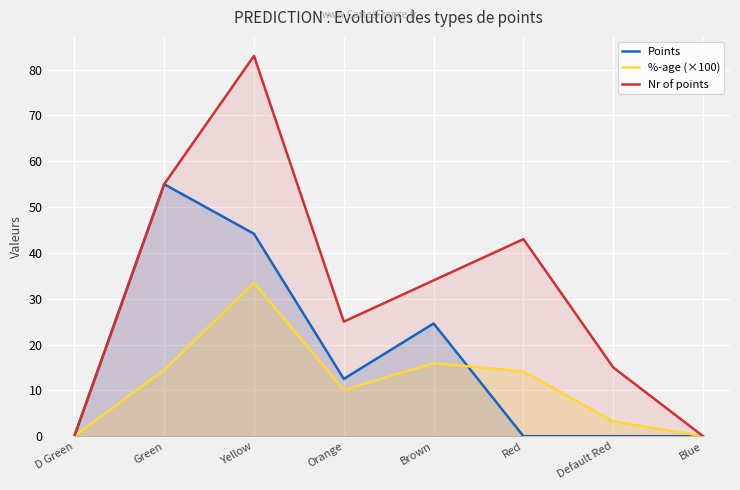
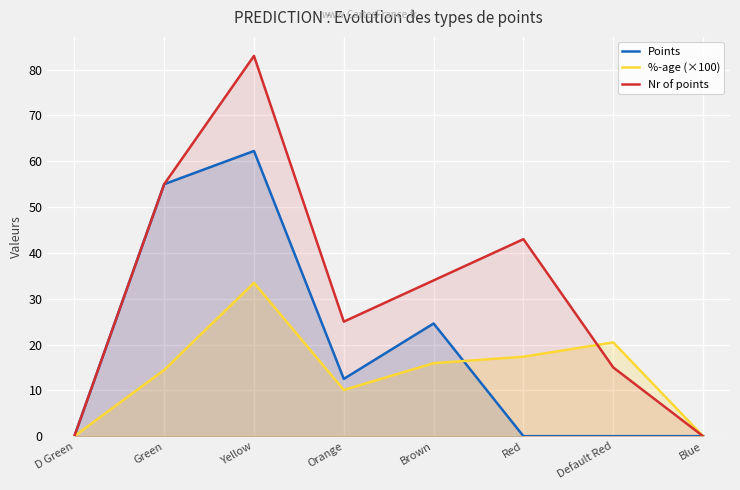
Points, Yellow: 44 -> 62
%-age (×100), Red: 14 -> 17
%-age (×100), Default Red: 3 -> 20
